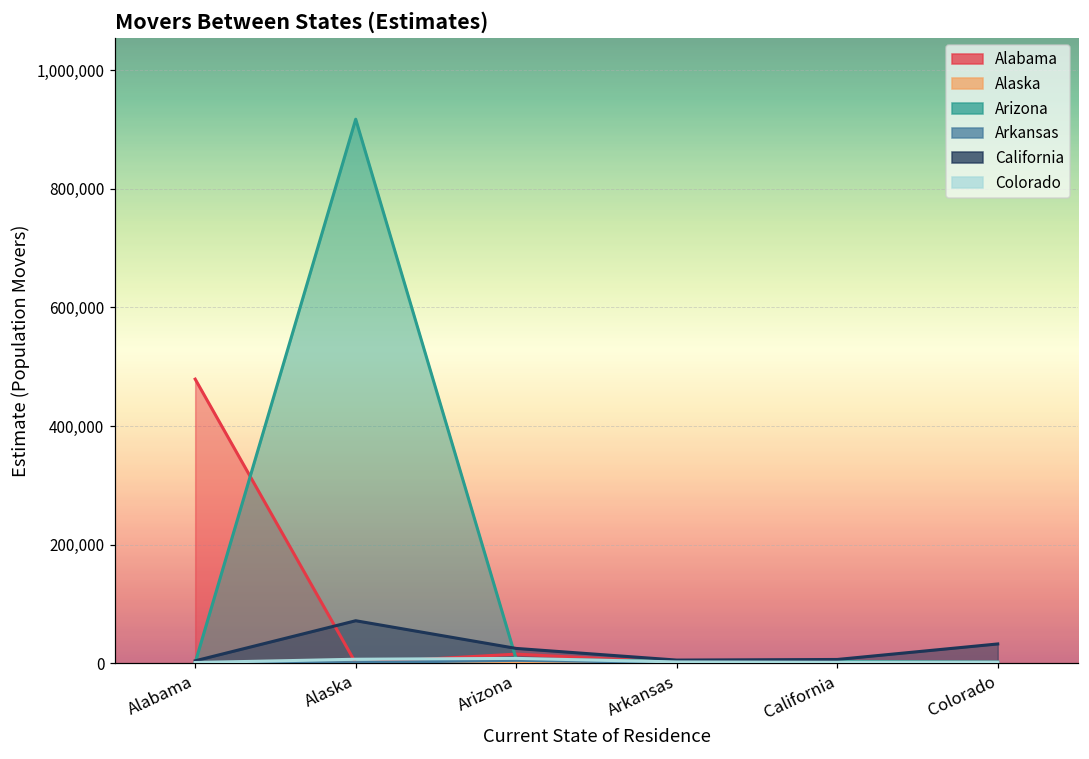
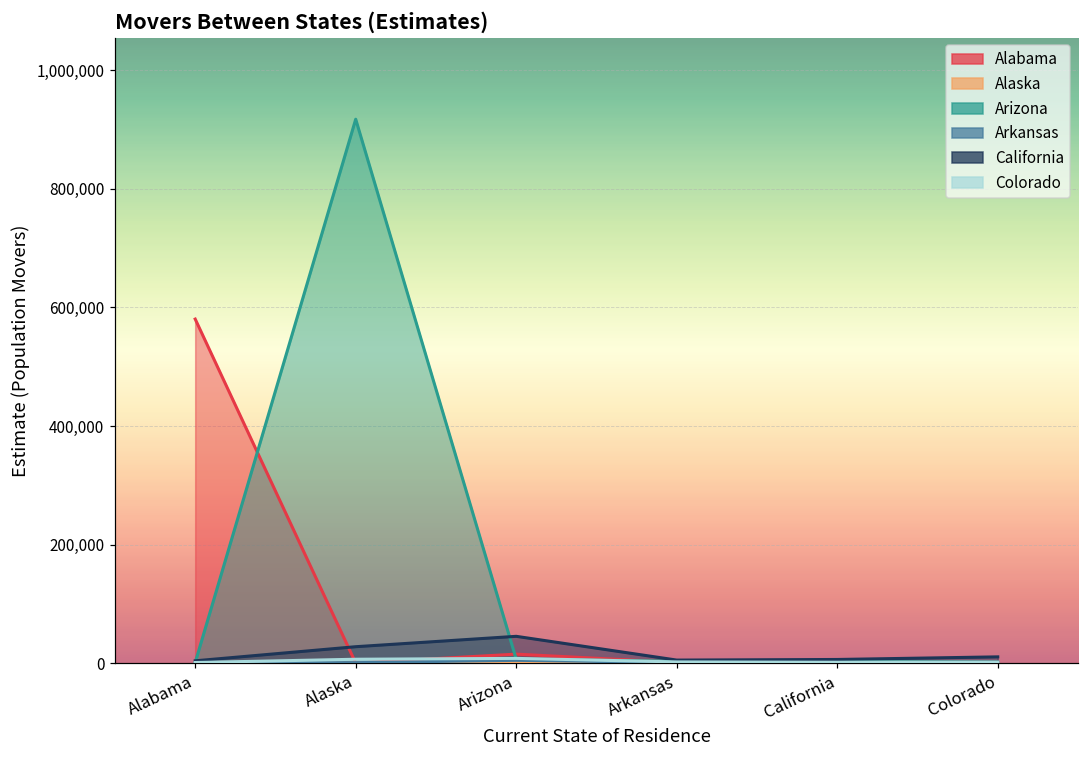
Alabama, Alabama: 480,000 -> 580,000
California, Alaska: 70,000 -> 30,000
California, Arizona: 30,000 -> 50,000
California, Colorado: 30,000 -> 10,000
